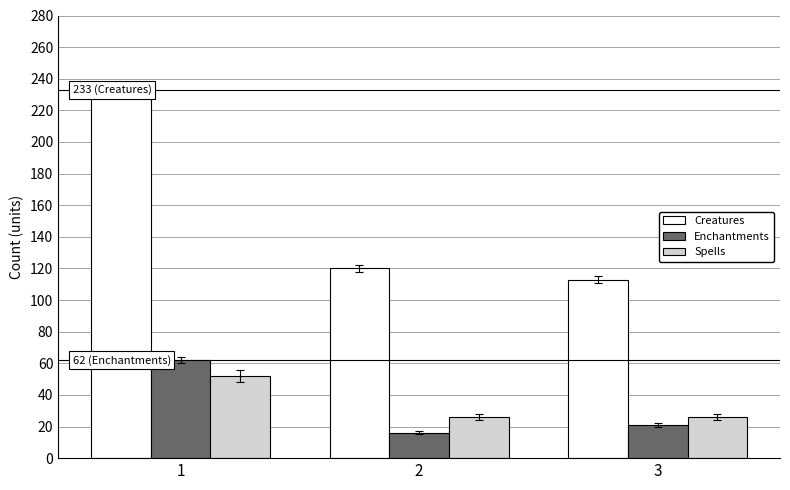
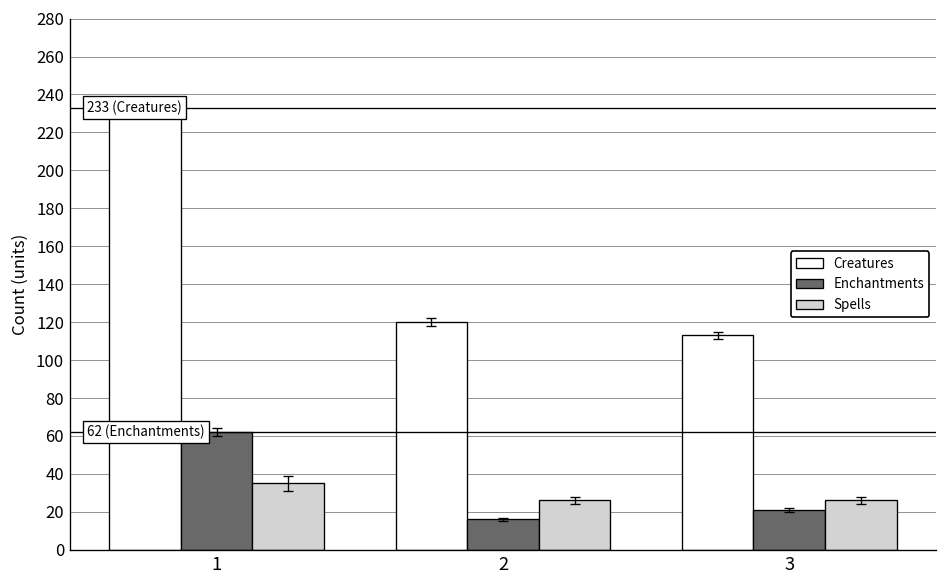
Spells, 1: 52 -> 35
